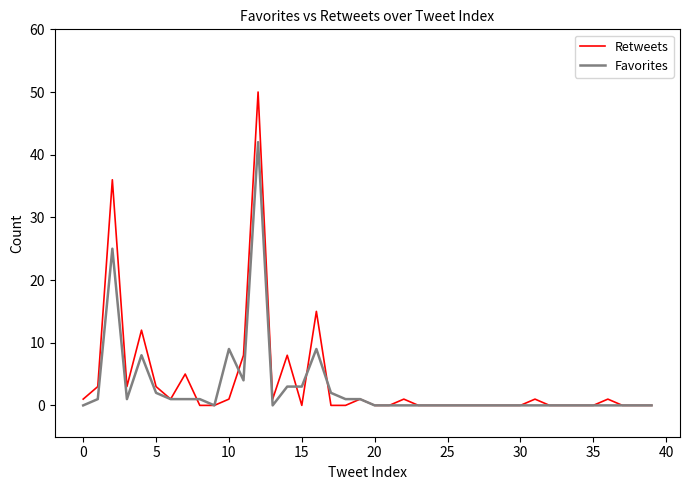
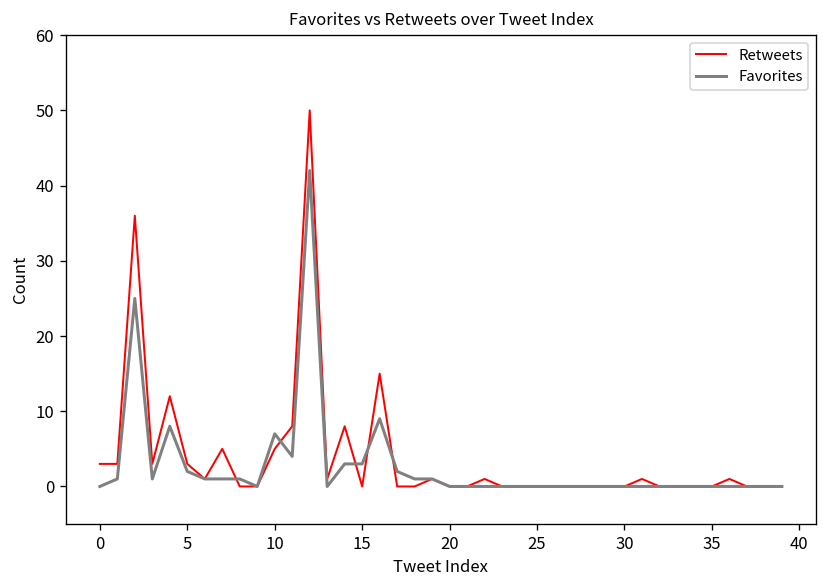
Retweets, 0: 1 -> 3
Retweets, 10: 1 -> 5
Favorites, 10: 9 -> 7
